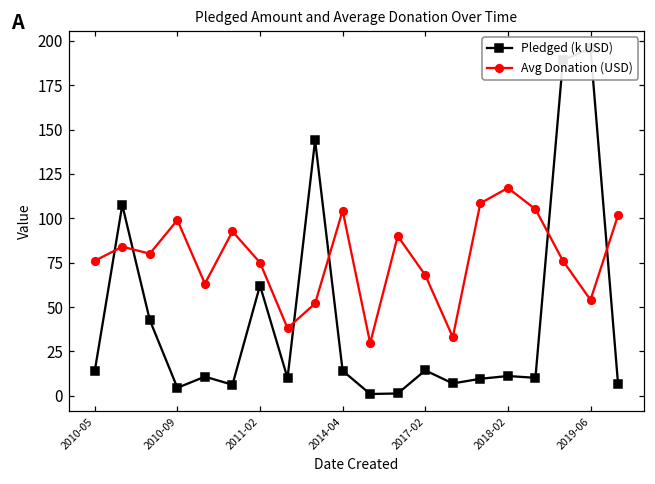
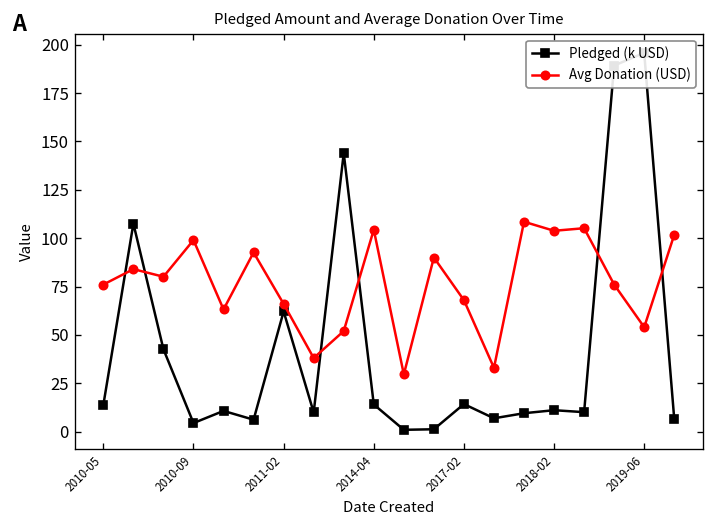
Avg Donation (USD), 2011-02: 75 -> 66
Avg Donation (USD), 2018-02: 117 -> 104
